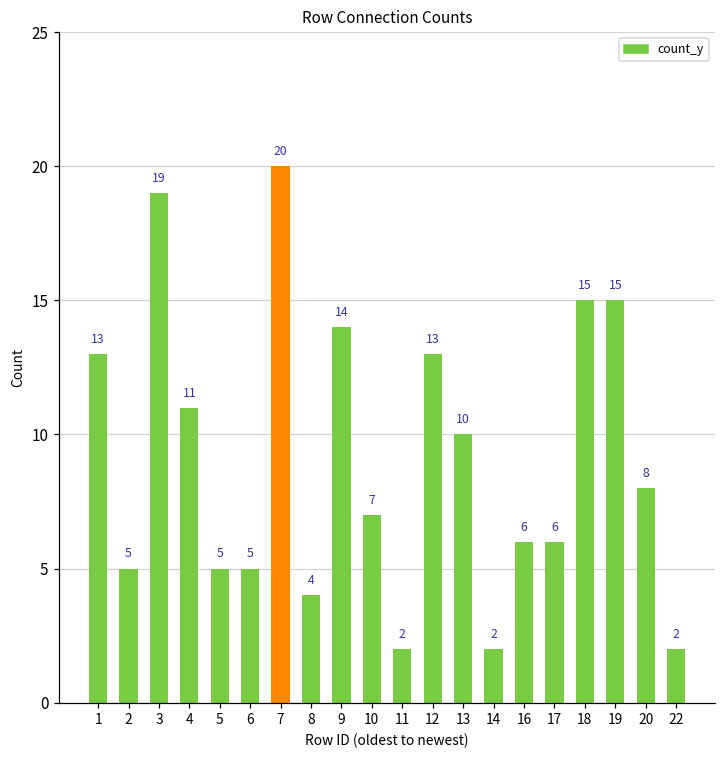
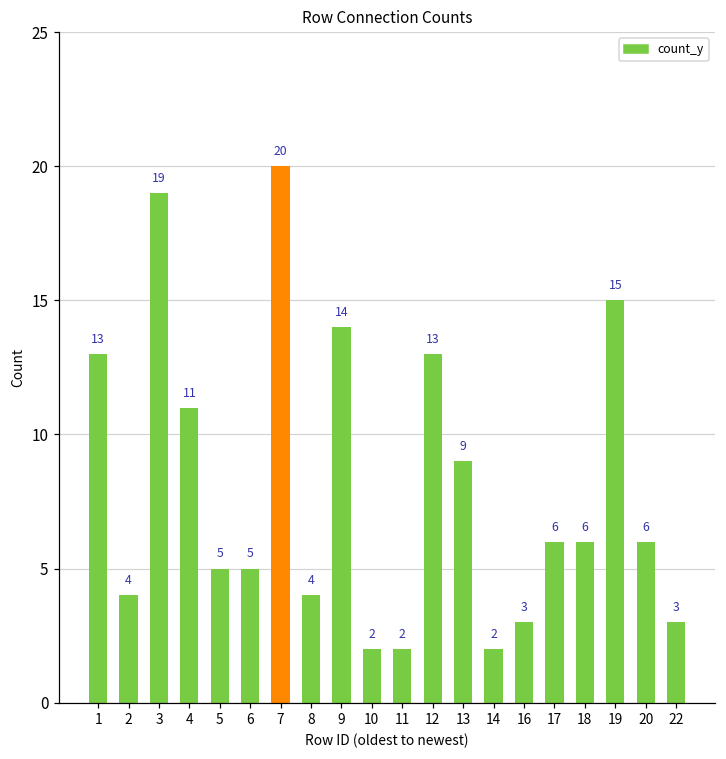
2: 5 -> 4
10: 7 -> 2
13: 10 -> 9
16: 6 -> 3
18: 15 -> 6
20: 8 -> 6
22: 2 -> 3
